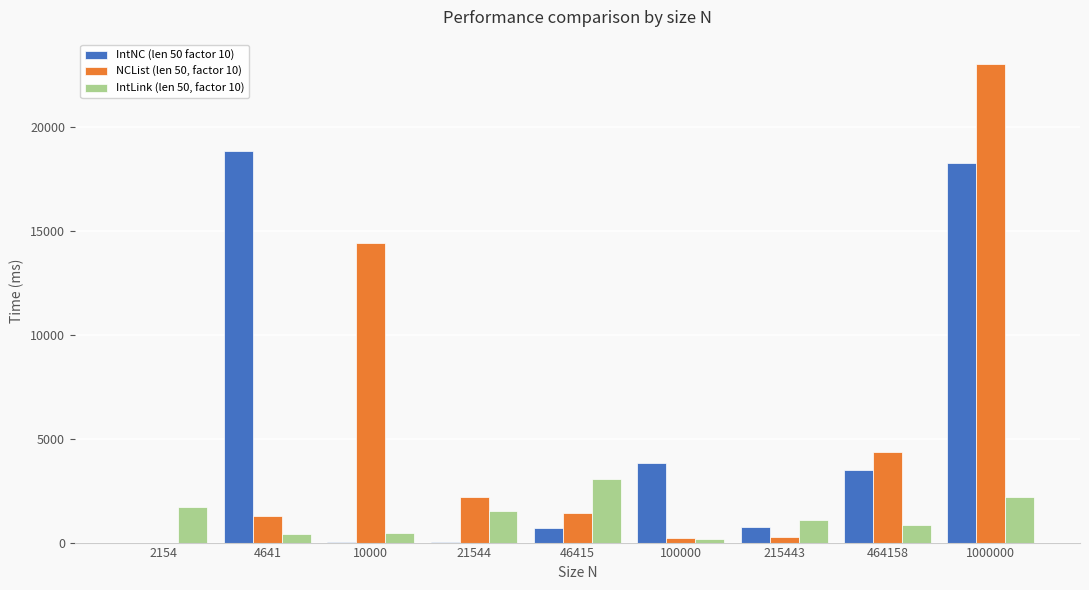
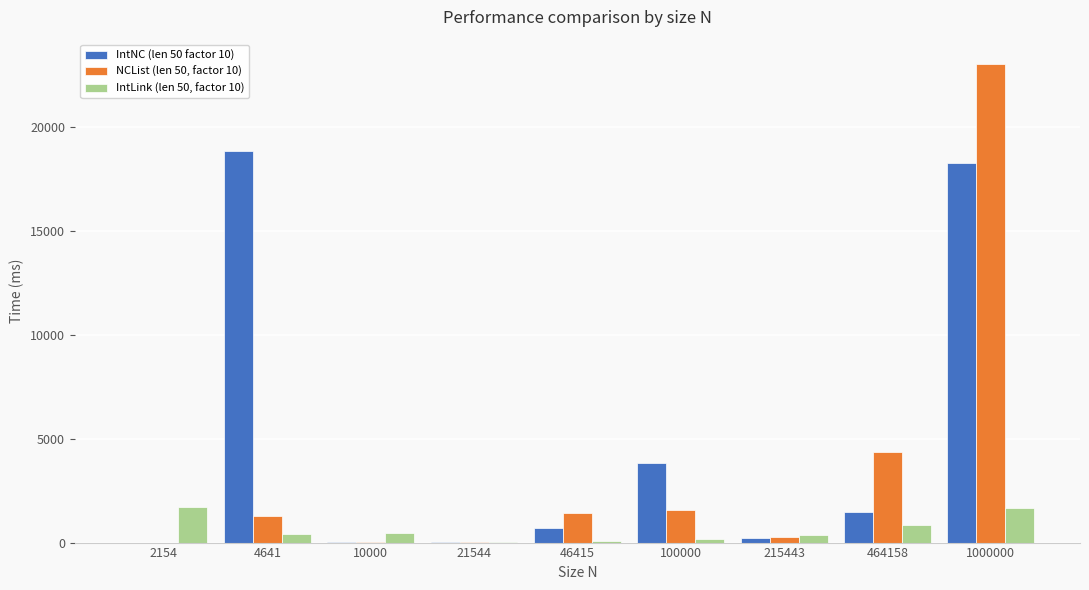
NCList (len 50, factor 10), 10000: 14400 -> 0
NCList (len 50, factor 10), 21544: 2200 -> 0
IntLink (len 50, factor 10), 21544: 1500 -> 0
IntLink (len 50, factor 10), 46415: 3100 -> 100
NCList (len 50, factor 10), 100000: 200 -> 1600
IntNC (len 50 factor 10), 215443: 800 -> 200
IntLink (len 50, factor 10), 215443: 1100 -> 400
IntNC (len 50 factor 10), 464158: 3500 -> 1500
IntLink (len 50, factor 10), 1000000: 2200 -> 1700
